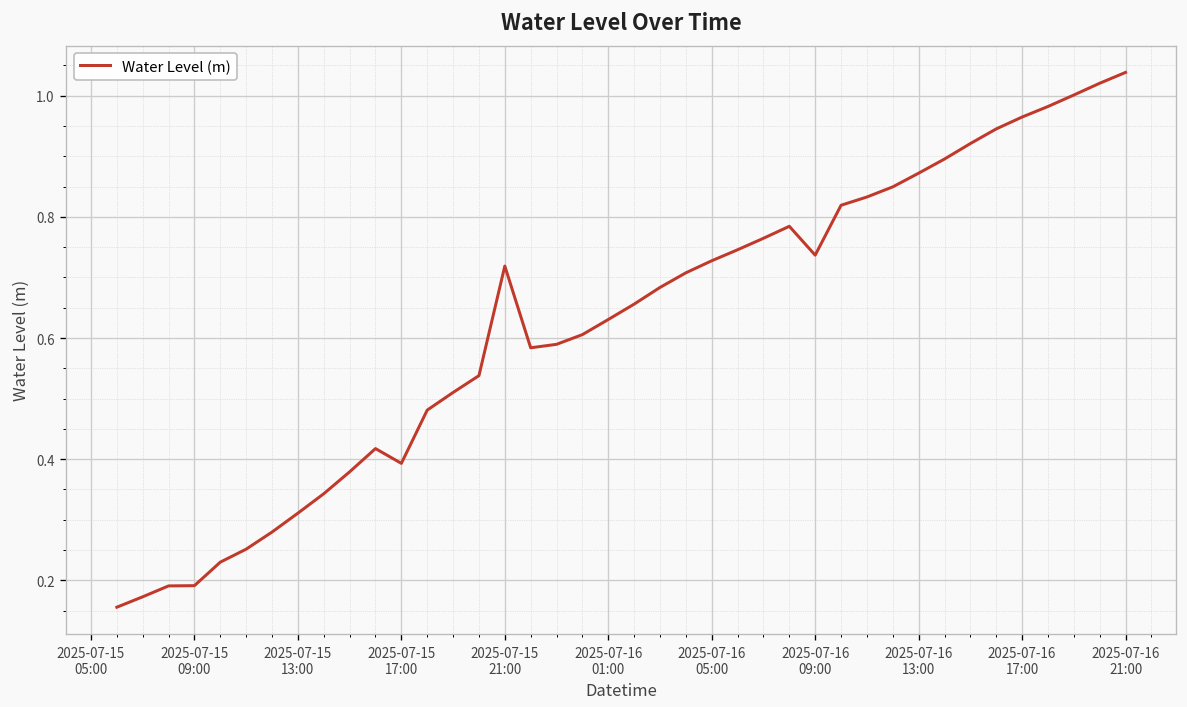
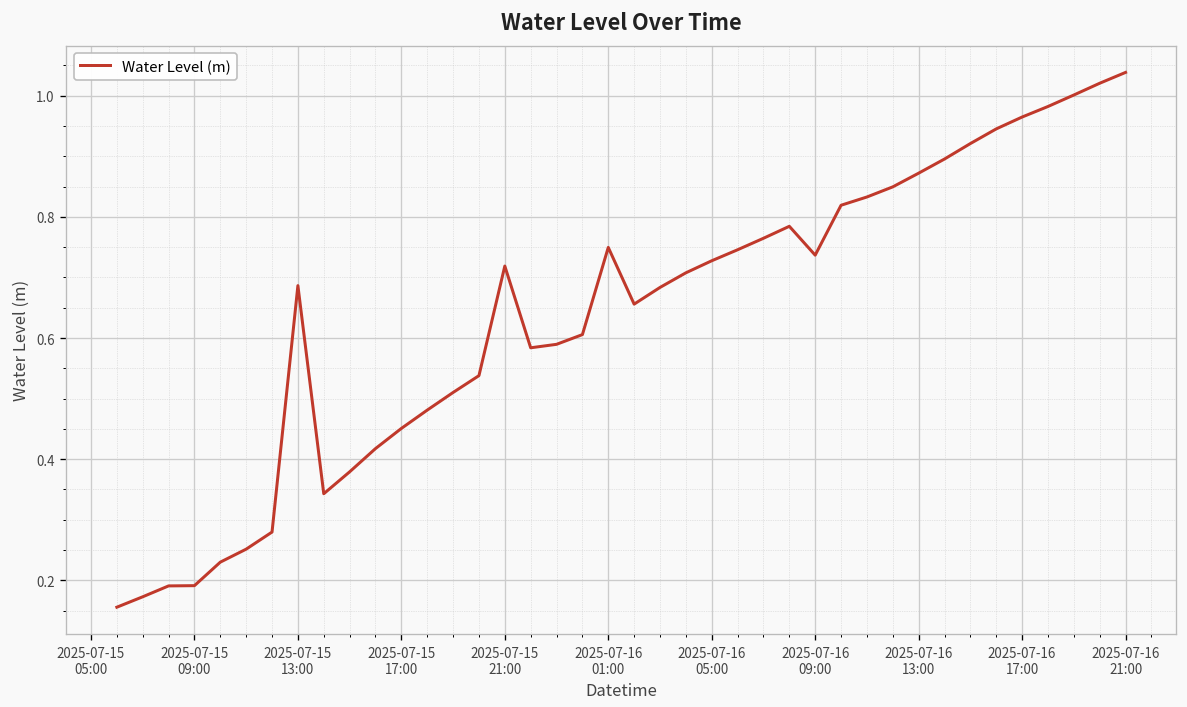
2025-07-15 13:00: 0.31 -> 0.69
2025-07-15 17:00: 0.39 -> 0.45
2025-07-16 01:00: 0.63 -> 0.75
